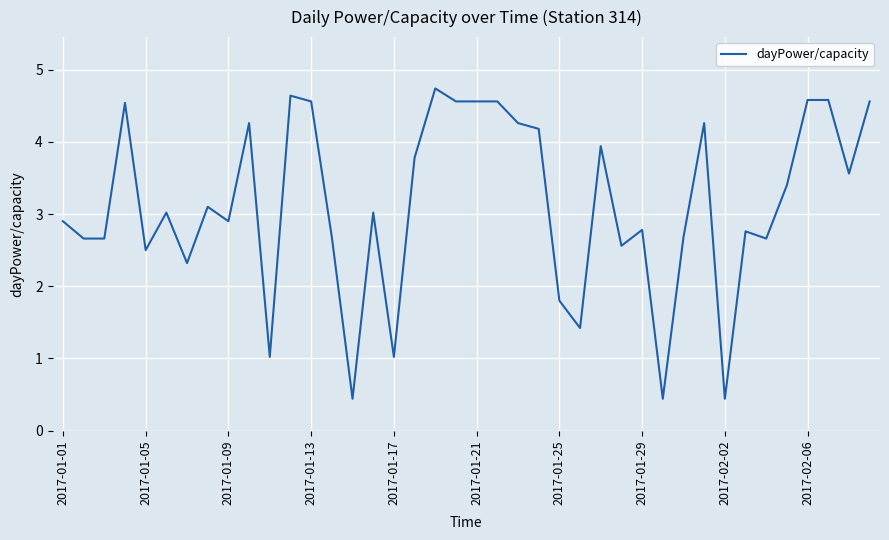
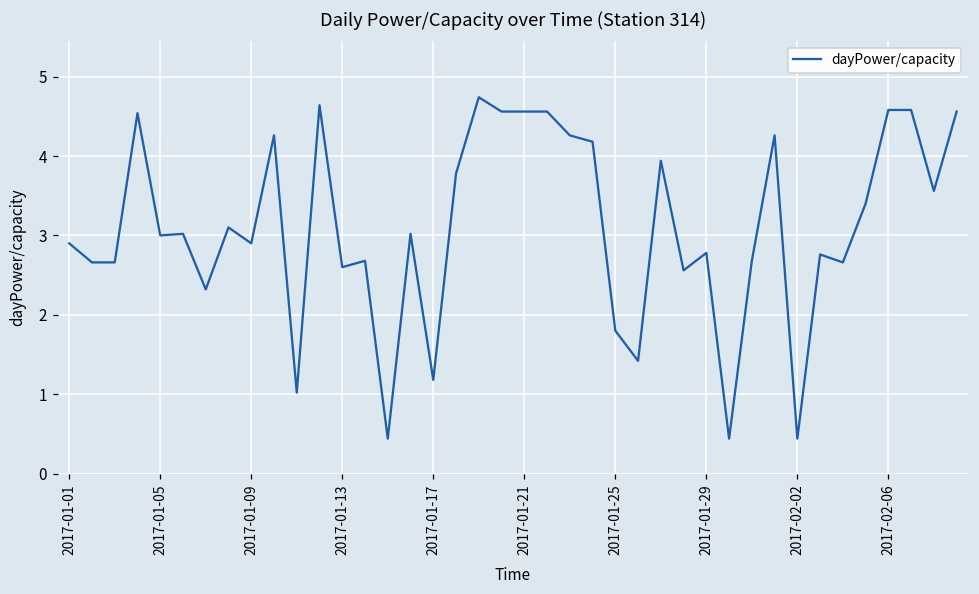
2017-01-05: 2.5 -> 3.0
2017-01-13: 4.6 -> 2.6
2017-01-17: 1.0 -> 1.2
